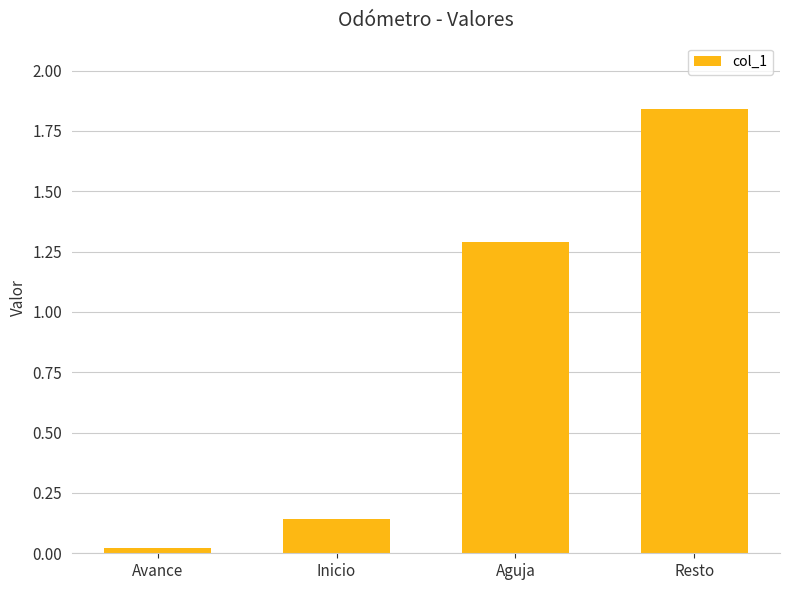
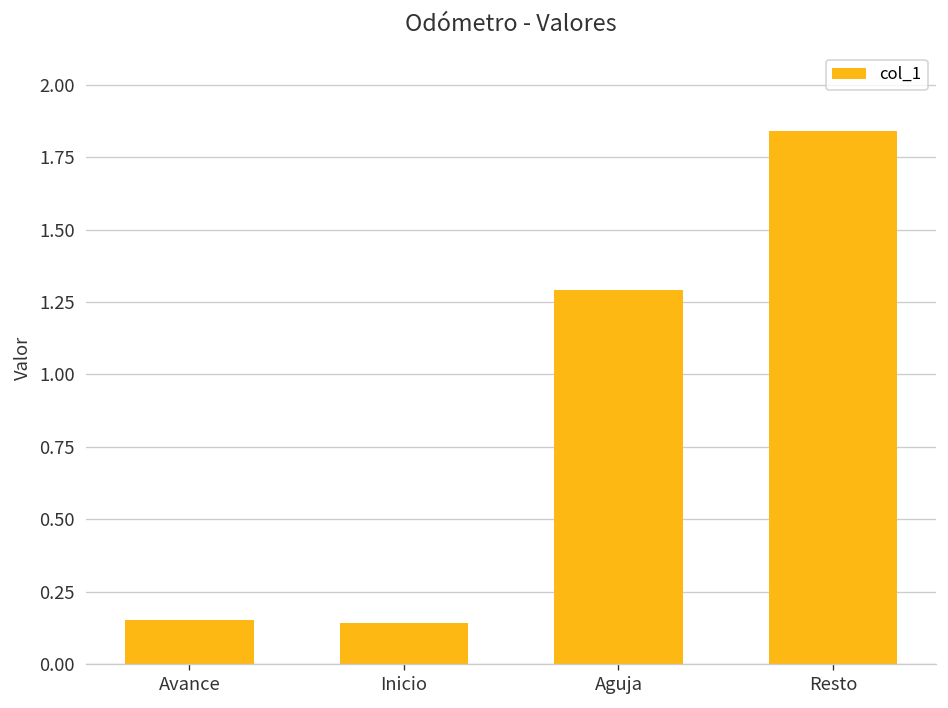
Avance: 0.02 -> 0.15
